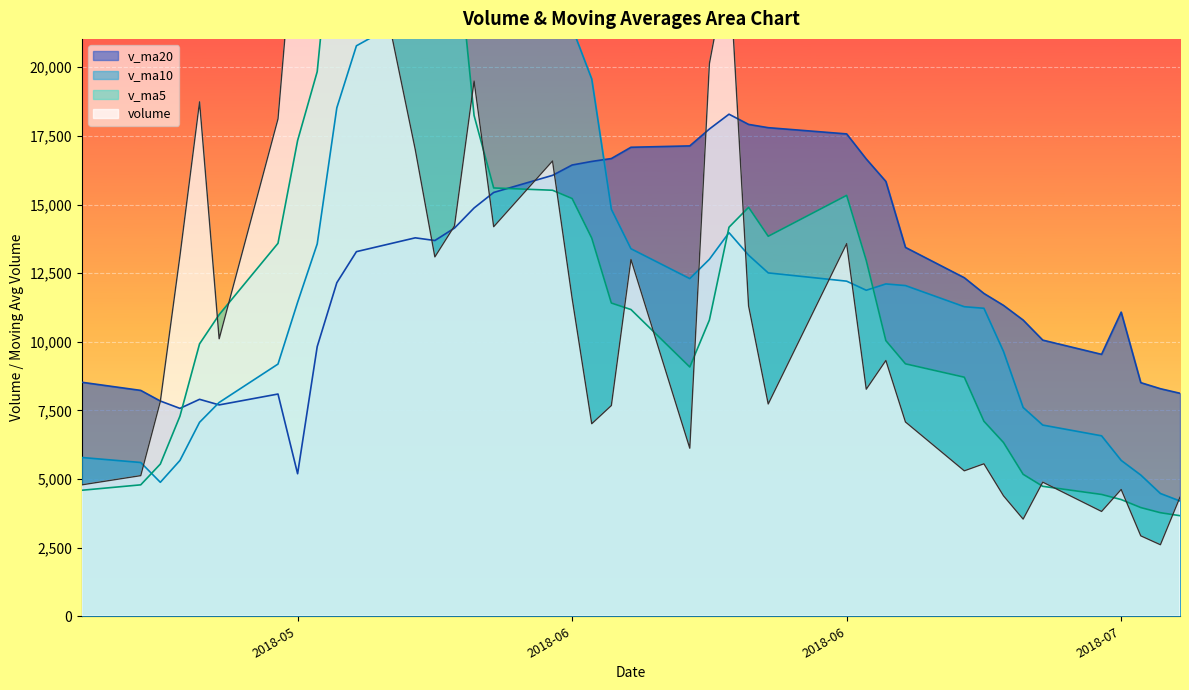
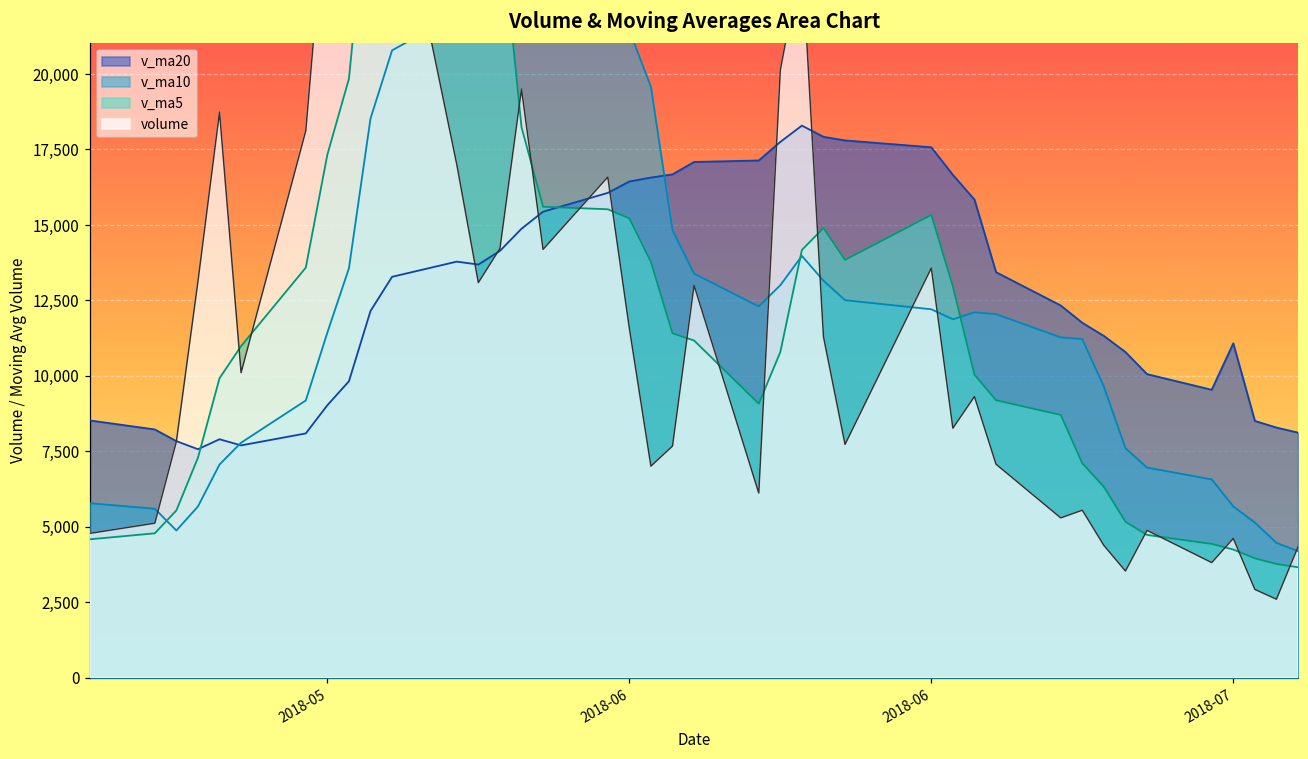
v_ma20, 2018-05: 5,200 -> 9,000
